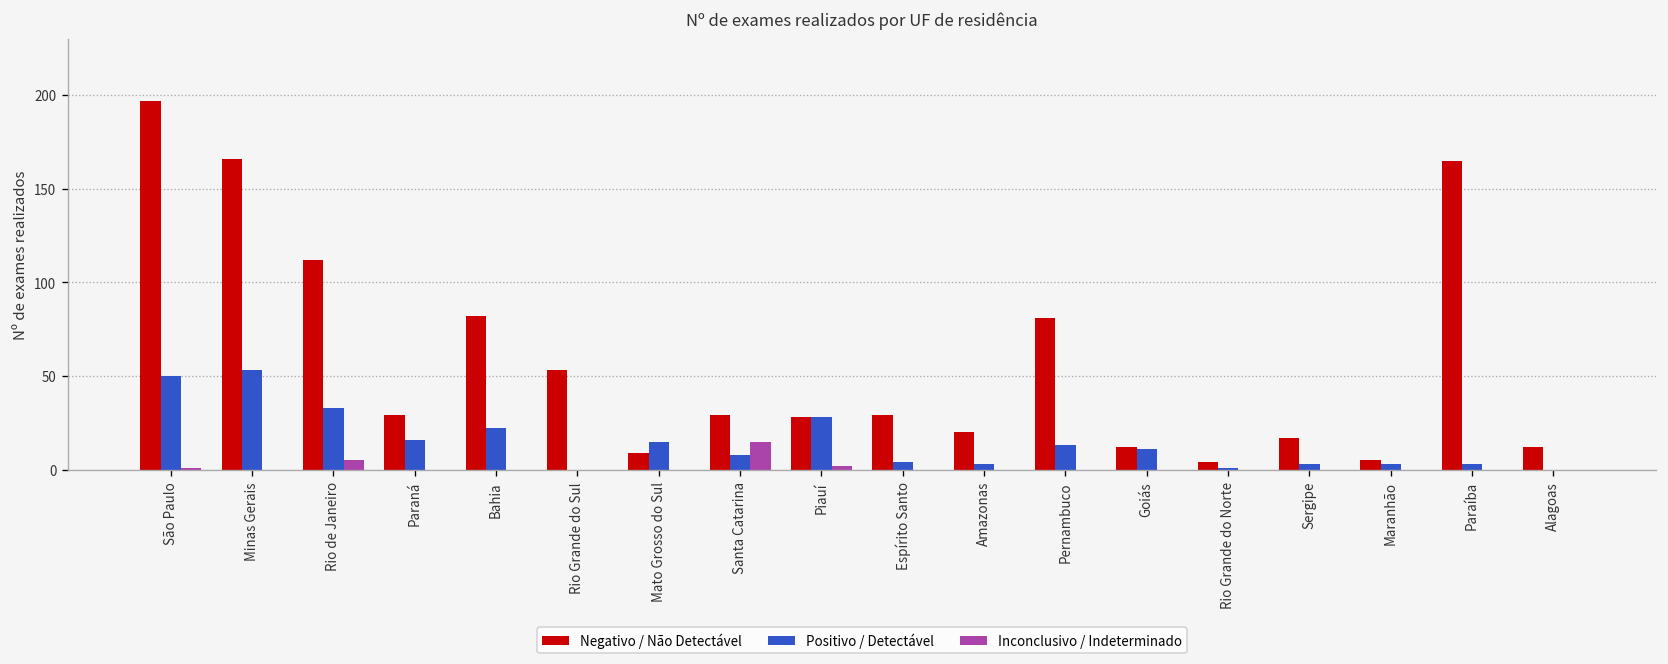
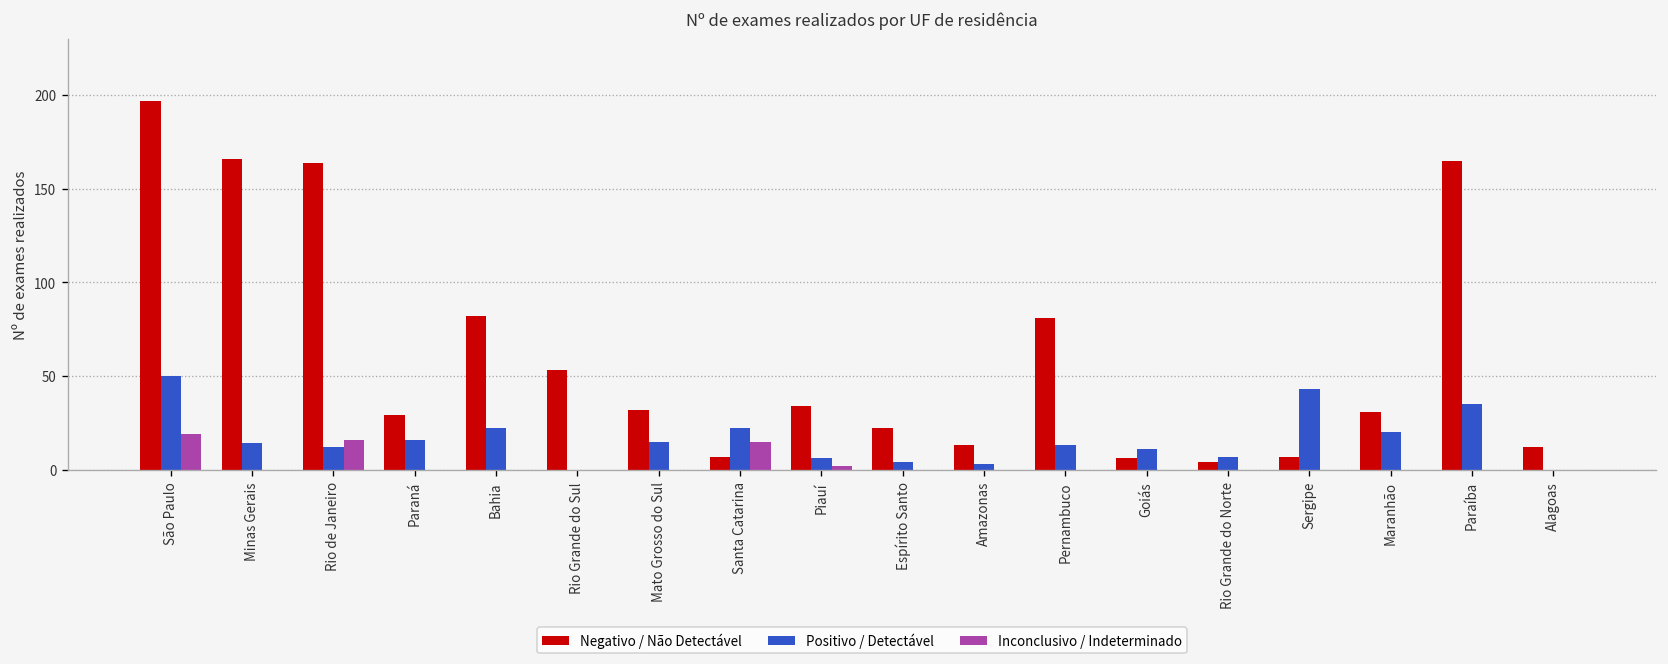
Inconclusivo / Indeterminado, São Paulo: 1 -> 19
Positivo / Detectável, Minas Gerais: 53 -> 14
Negativo / Não Detectável, Rio de Janeiro: 112 -> 164
Positivo / Detectável, Rio de Janeiro: 33 -> 12
Inconclusivo / Indeterminado, Rio de Janeiro: 5 -> 16
Negativo / Não Detectável, Mato Grosso do Sul: 9 -> 32
Negativo / Não Detectável, Santa Catarina: 29 -> 7
Positivo / Detectável, Santa Catarina: 8 -> 22
Negativo / Não Detectável, Piauí: 28 -> 34
Positivo / Detectável, Piauí: 28 -> 6
Negativo / Não Detectável, Espírito Santo: 29 -> 22
Negativo / Não Detectável, Amazonas: 20 -> 13
Negativo / Não Detectável, Goiás: 12 -> 6
Positivo / Detectável, Rio Grande do Norte: 1 -> 7
Negativo / Não Detectável, Sergipe: 17 -> 7
Positivo / Detectável, Sergipe: 3 -> 43
Negativo / Não Detectável, Maranhão: 5 -> 31
Positivo / Detectável, Maranhão: 3 -> 20
Positivo / Detectável, Paraíba: 3 -> 35
